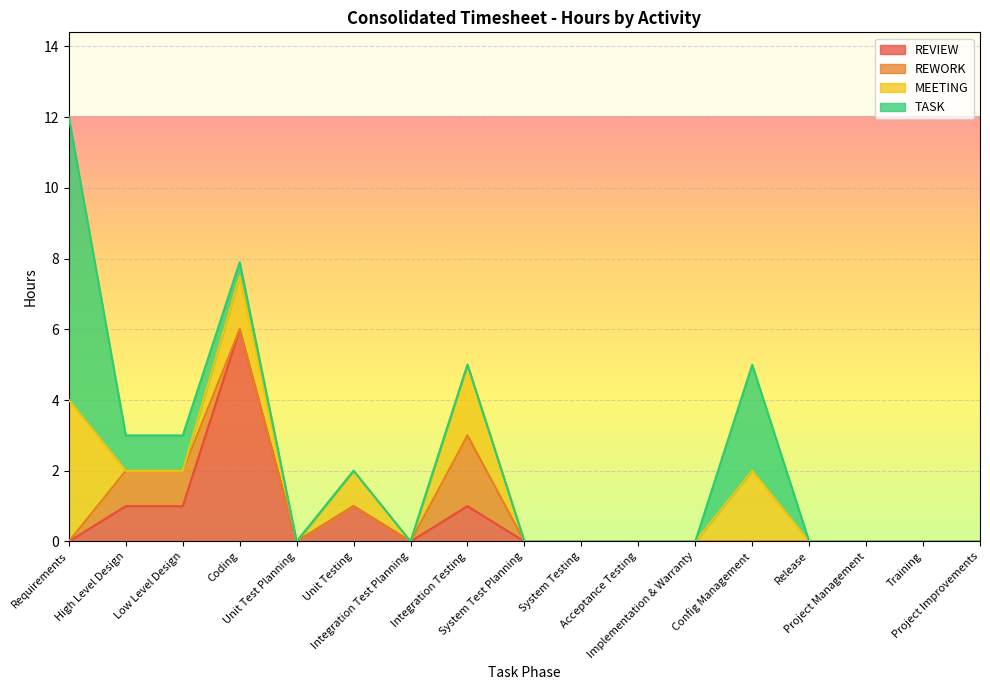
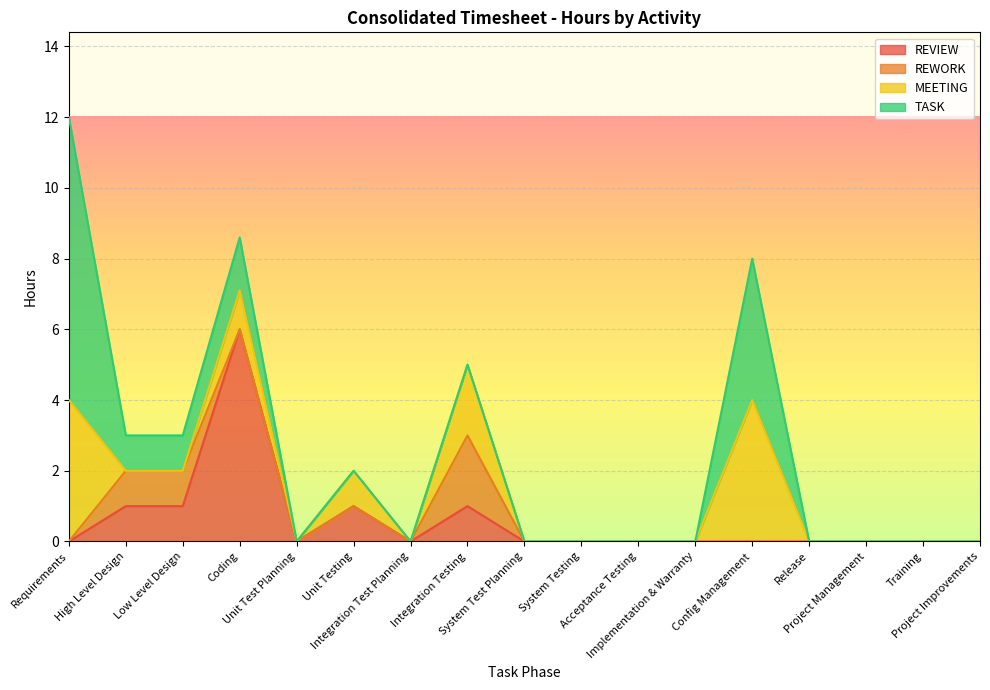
MEETING, Coding: 1.5 -> 1.1
TASK, Coding: 0.4 -> 1.5
MEETING, Config Management: 2 -> 4
TASK, Config Management: 3 -> 4
